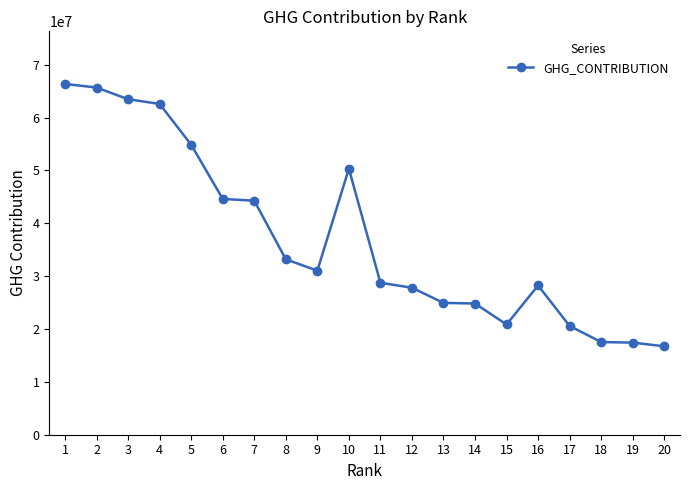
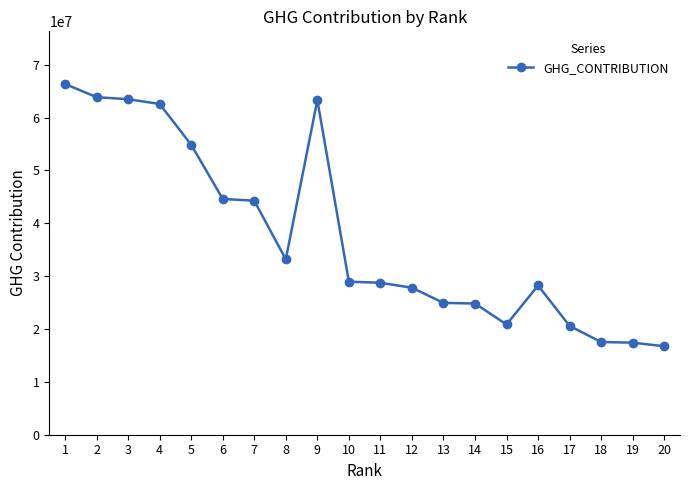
2: 66000000 -> 64000000
9: 31000000 -> 63000000
10: 50000000 -> 29000000
